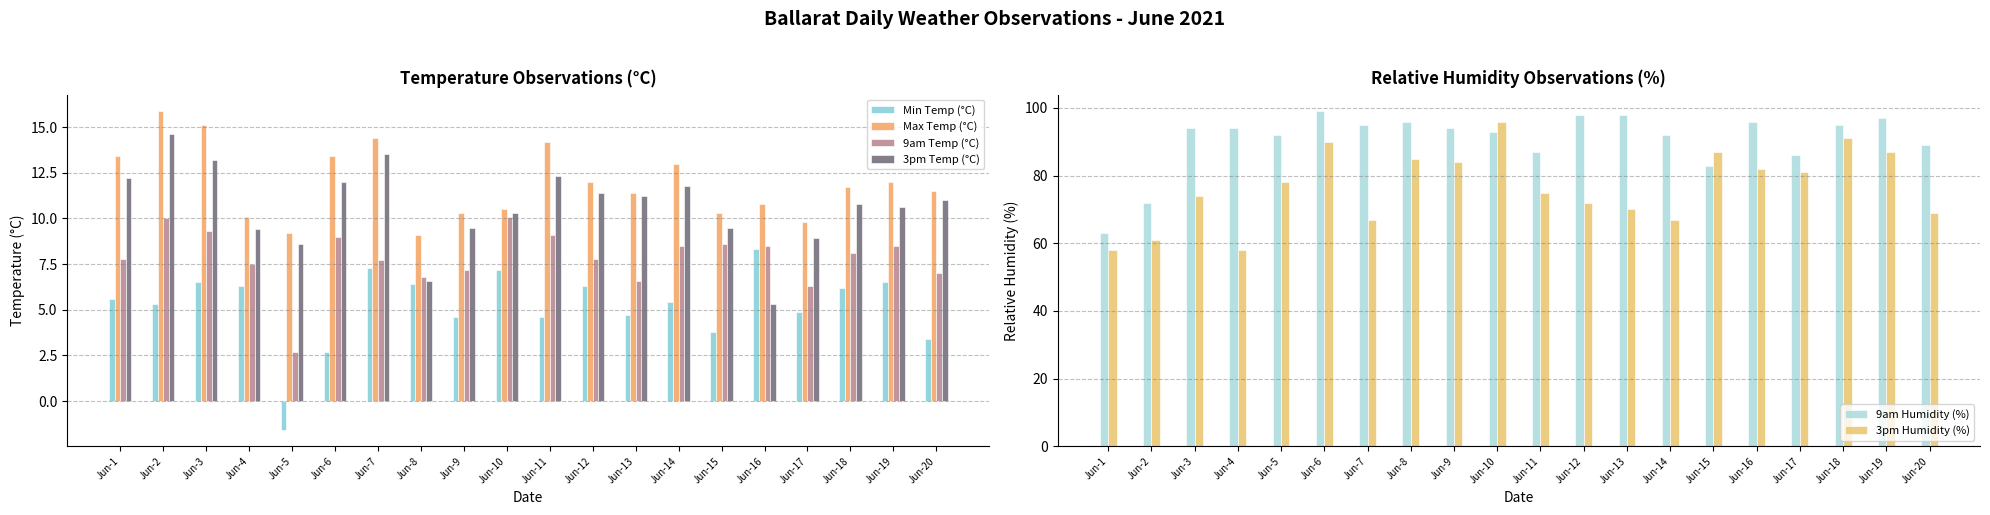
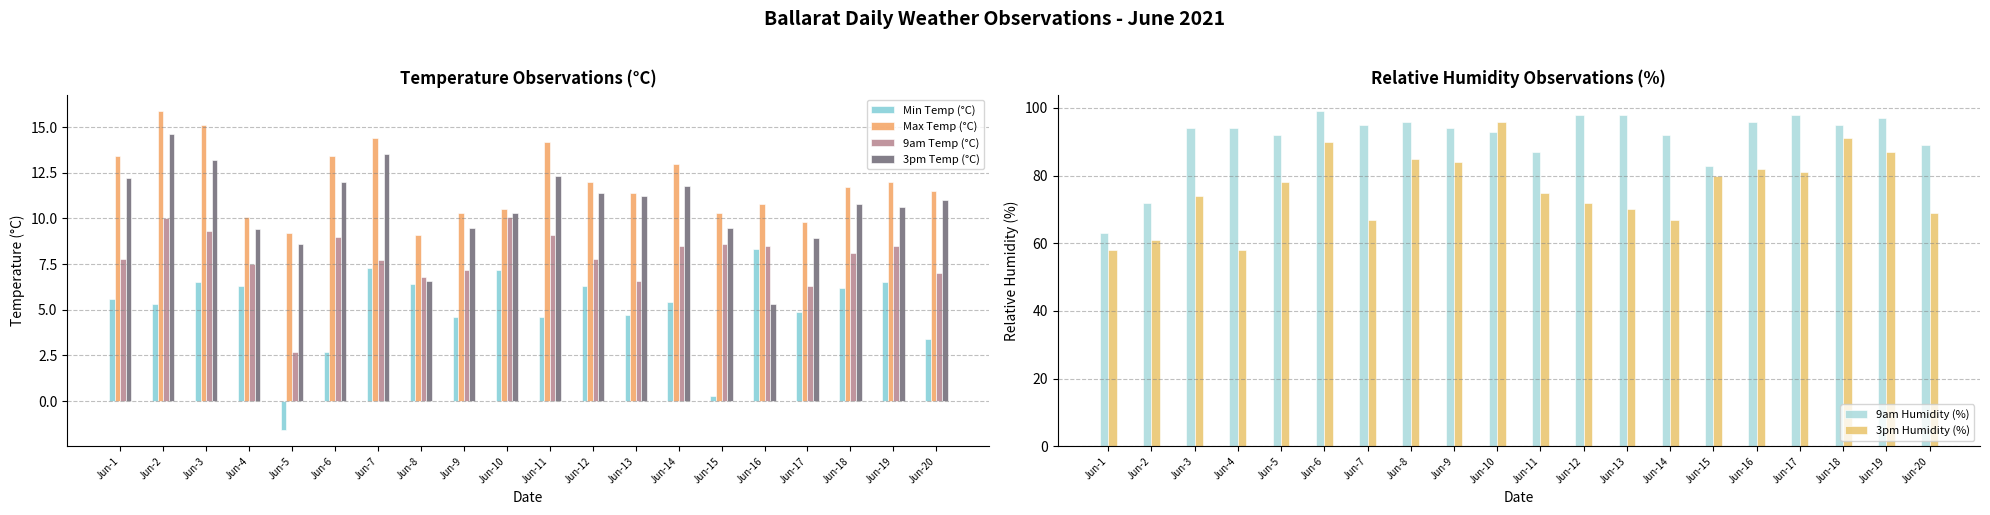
Temperature Observations (°C), Min Temp (°C), Jun-15: 3.8 -> 0.3
Relative Humidity Observations (%), 3pm Humidity (%), Jun-15: 87 -> 80
Relative Humidity Observations (%), 9am Humidity (%), Jun-17: 86 -> 98
